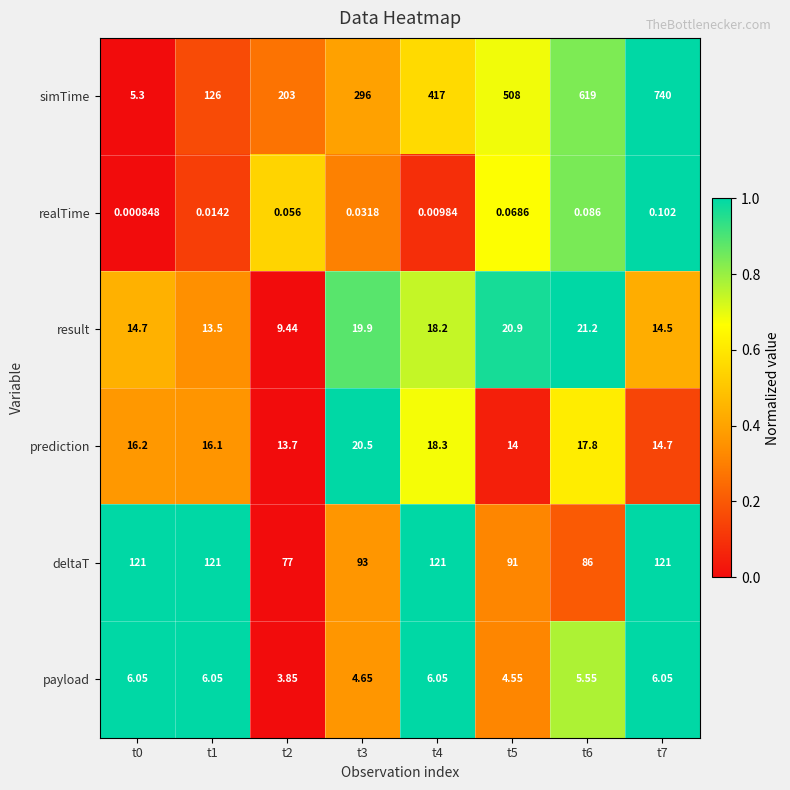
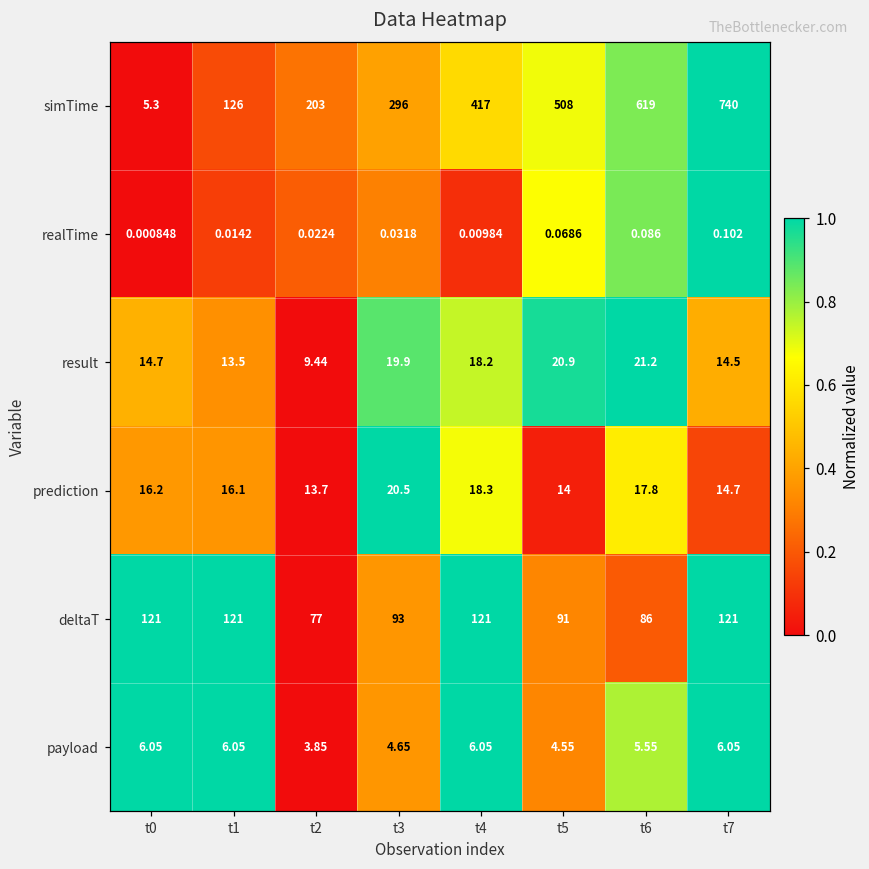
realTime, t2: 0.056 -> 0.0224
